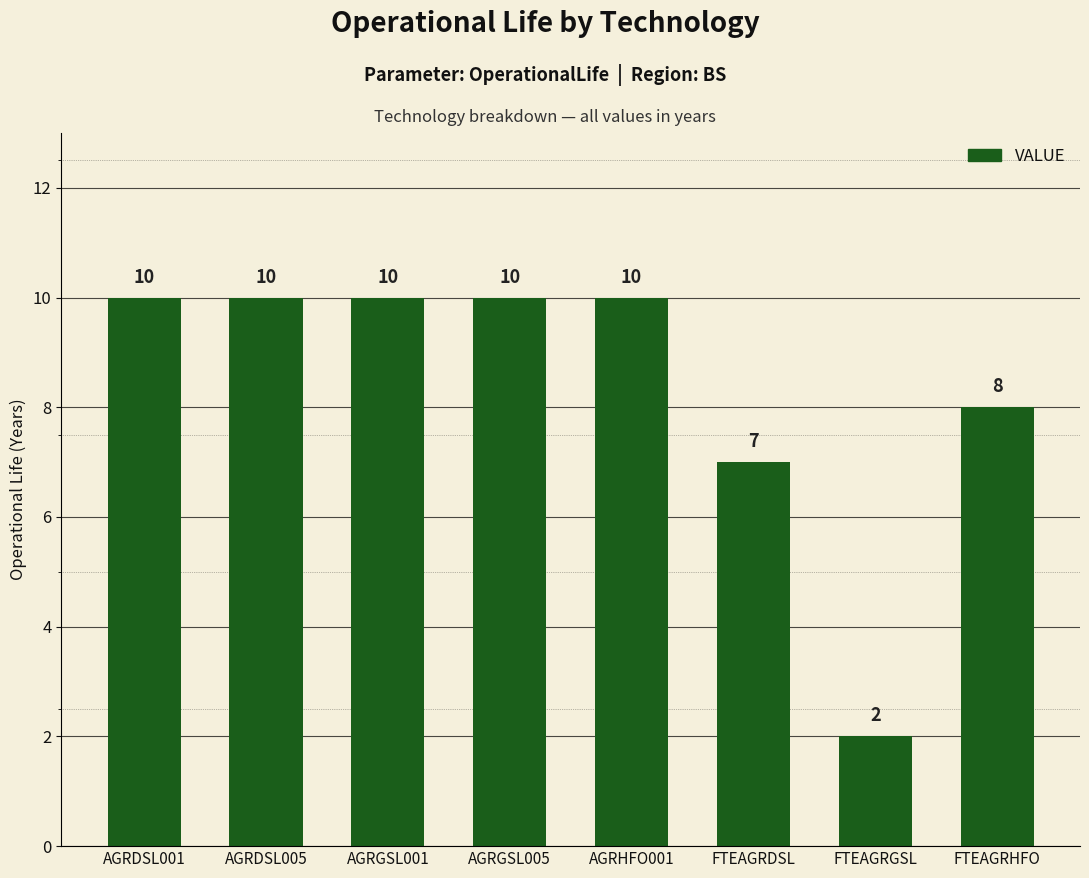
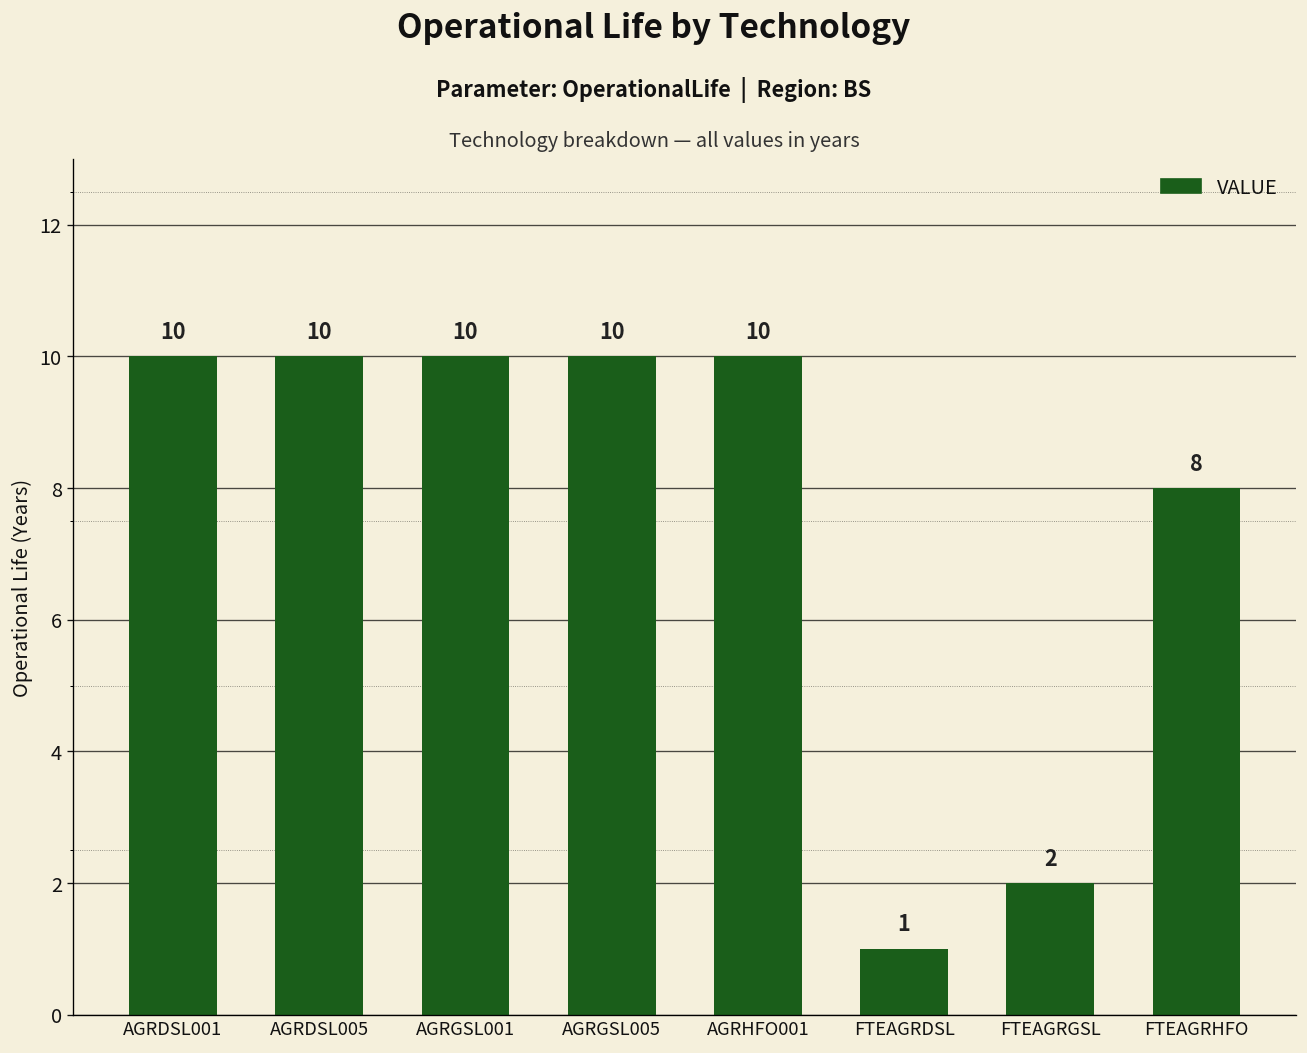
FTEAGRDSL: 7 -> 1
